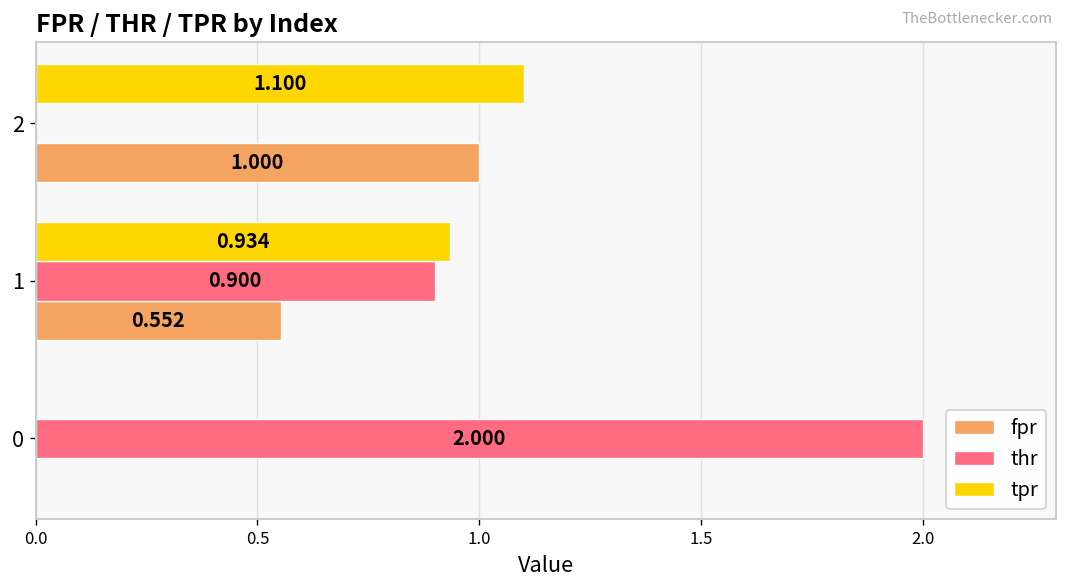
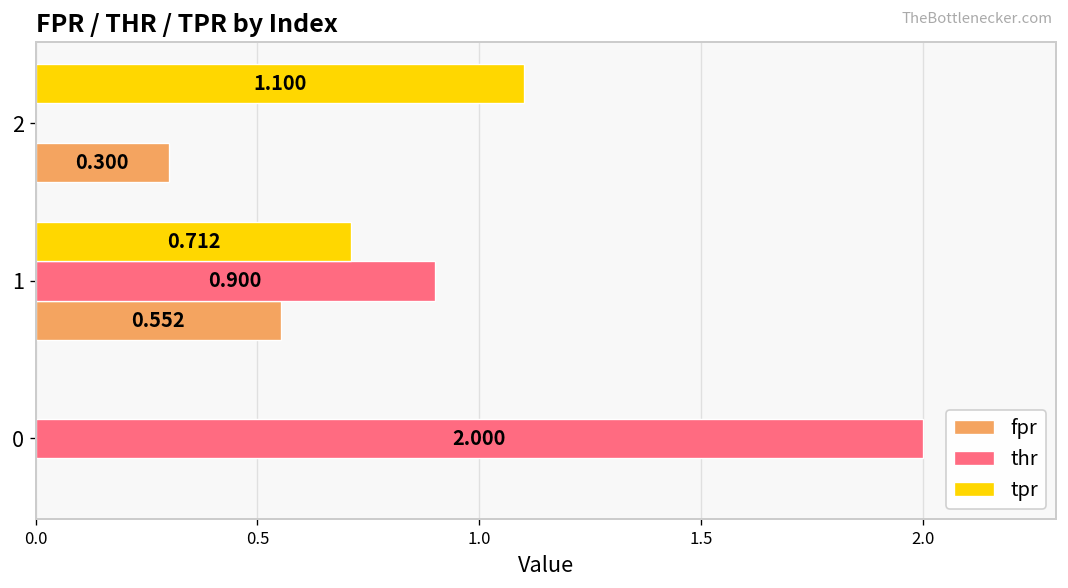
fpr, 2: 1.000 -> 0.300
tpr, 1: 0.934 -> 0.712
